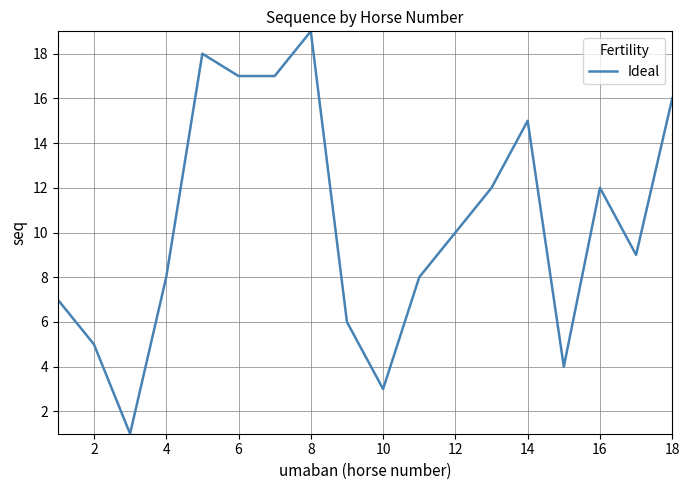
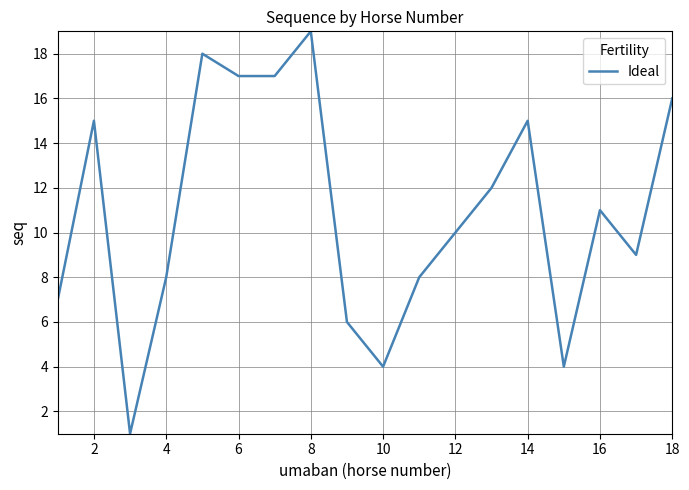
2: 5 -> 15
10: 3 -> 4
16: 12 -> 11
